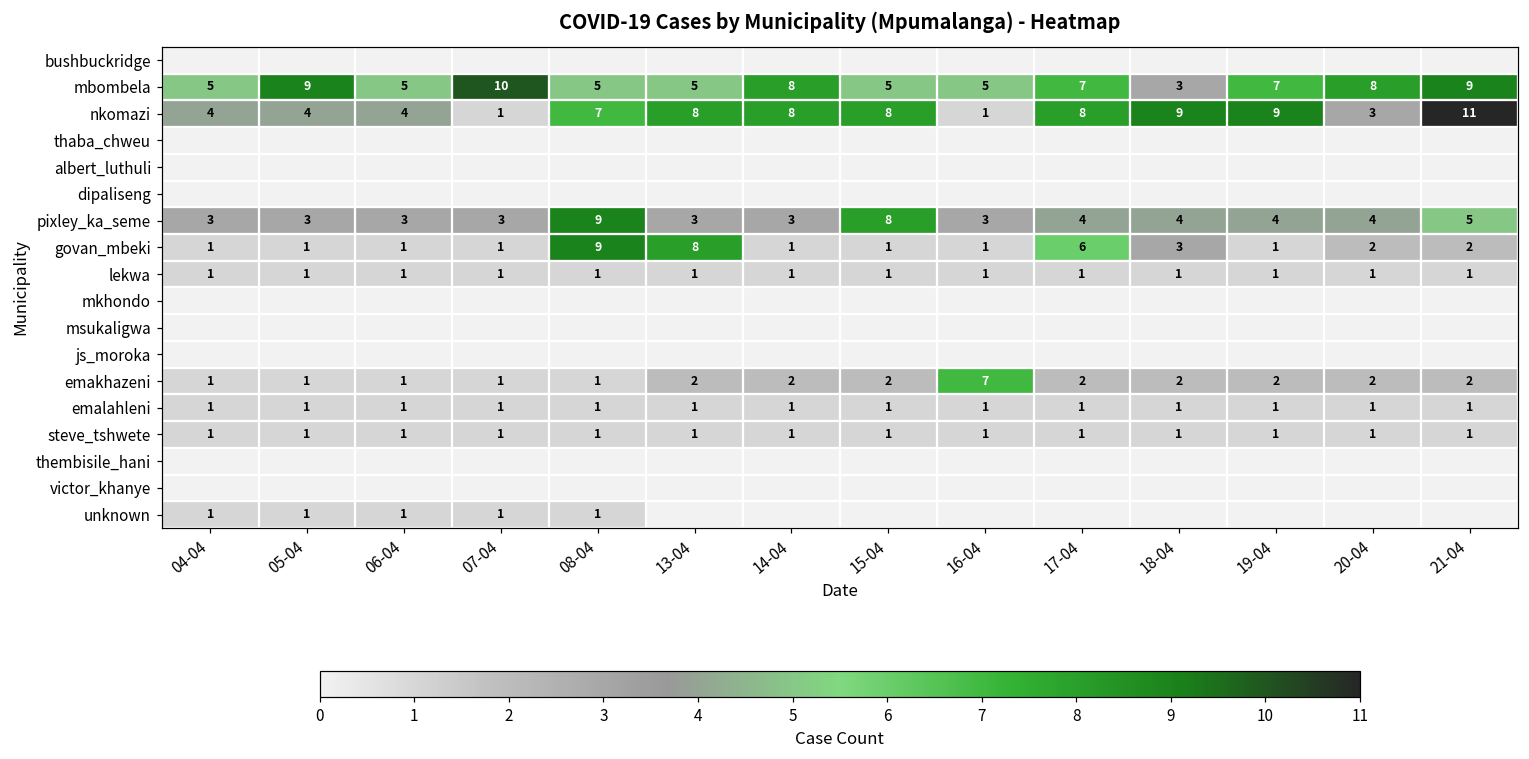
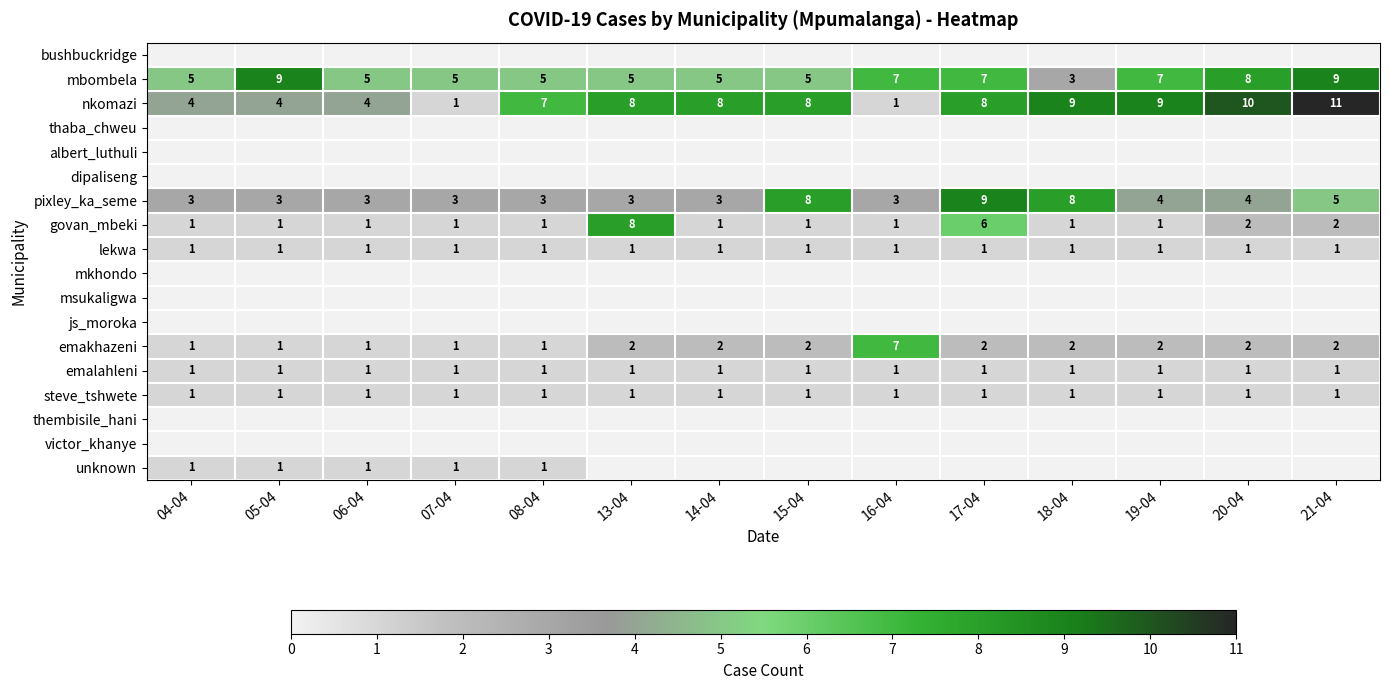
mbombela, 07-04: 10 -> 5
mbombela, 14-04: 8 -> 5
mbombela, 16-04: 5 -> 7
nkomazi, 20-04: 3 -> 10
pixley_ka_seme, 08-04: 9 -> 3
pixley_ka_seme, 17-04: 4 -> 9
pixley_ka_seme, 18-04: 4 -> 8
govan_mbeki, 08-04: 9 -> 1
govan_mbeki, 18-04: 3 -> 1
